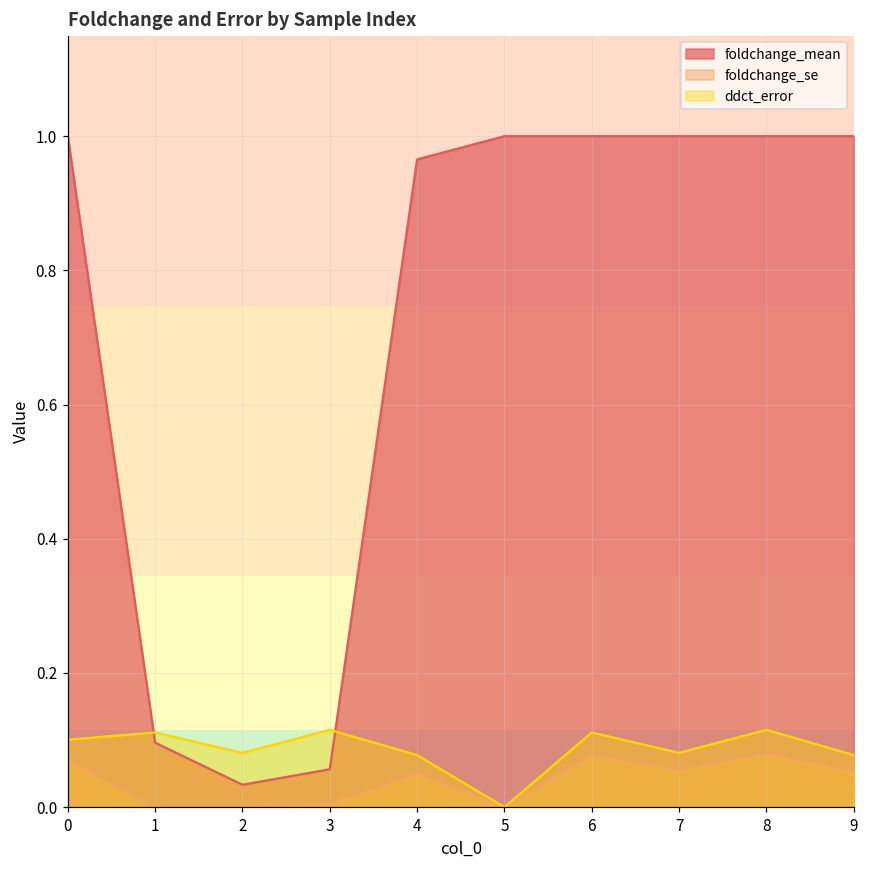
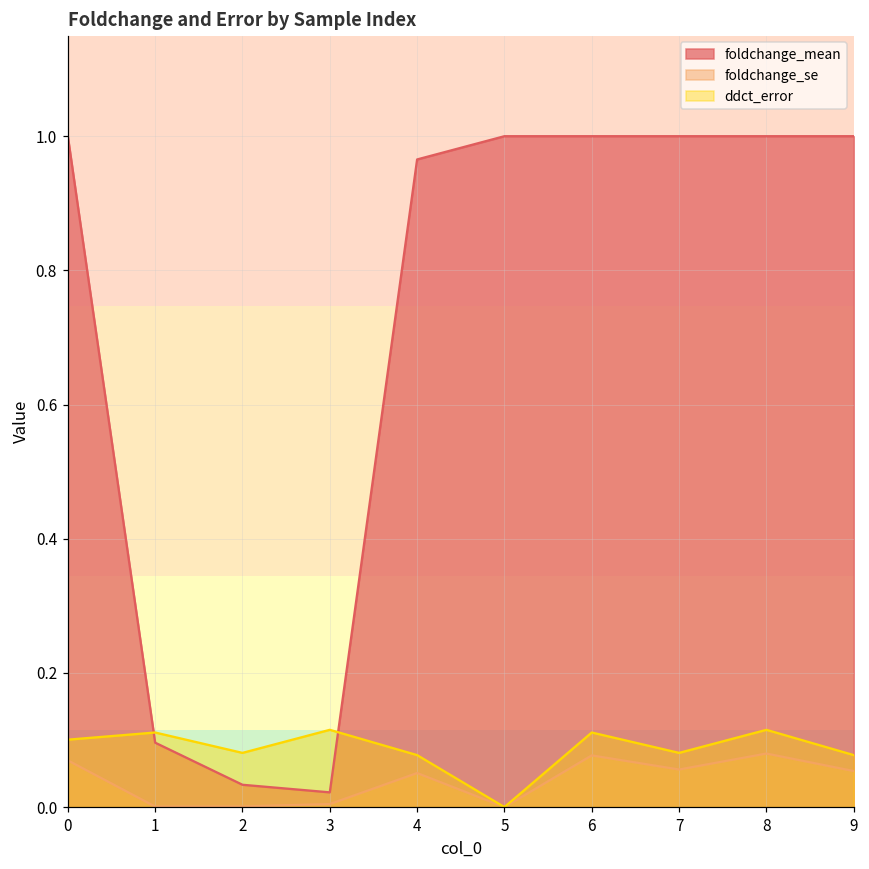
foldchange_mean, 3: 0.06 -> 0.02
